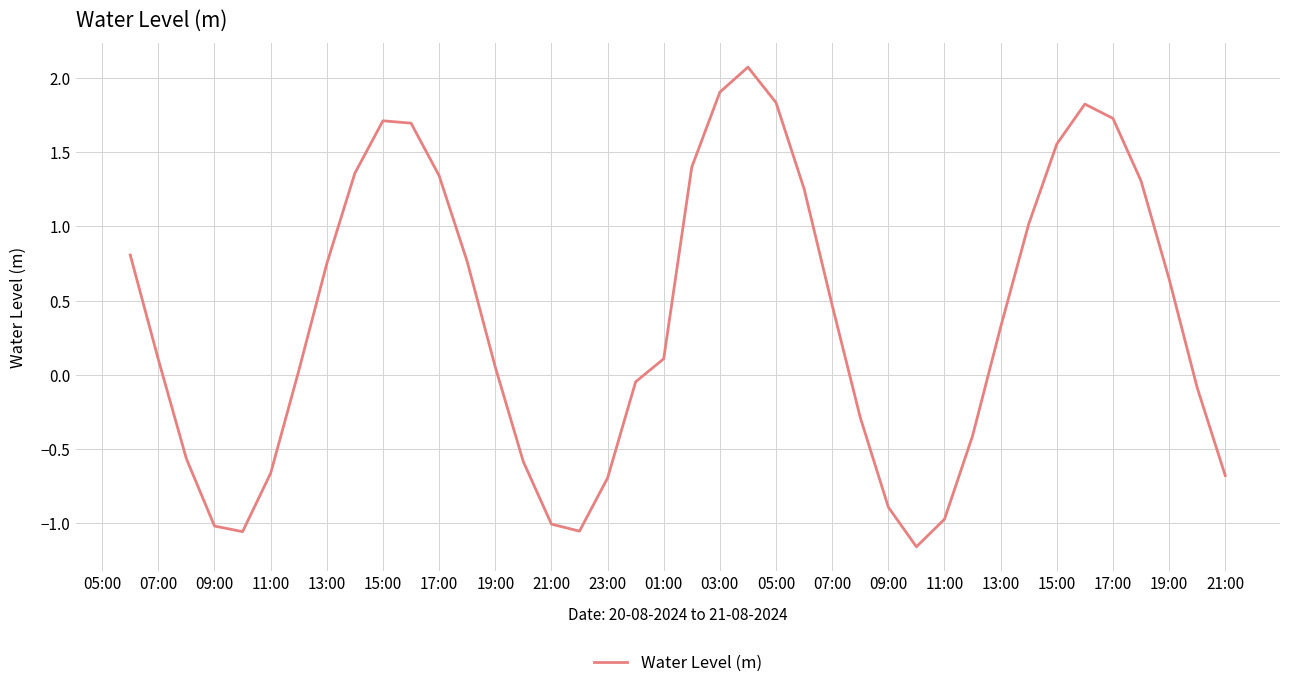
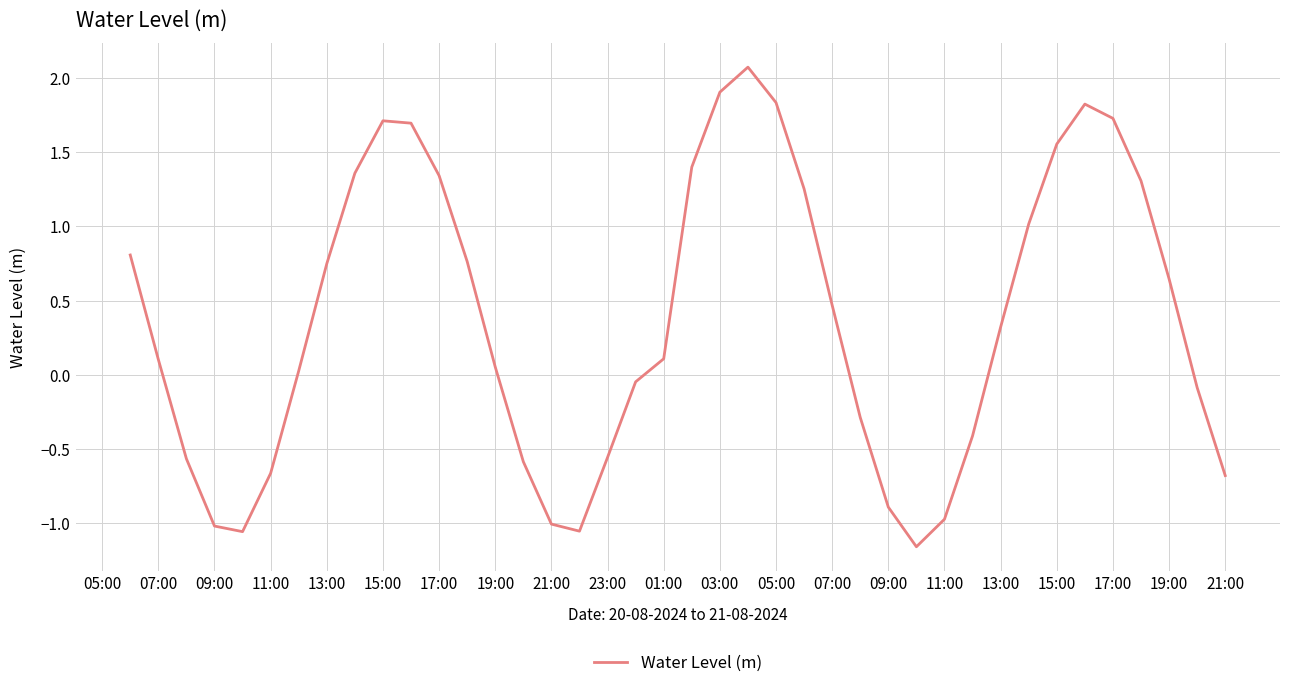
23:00: -0.70 -> -0.56
